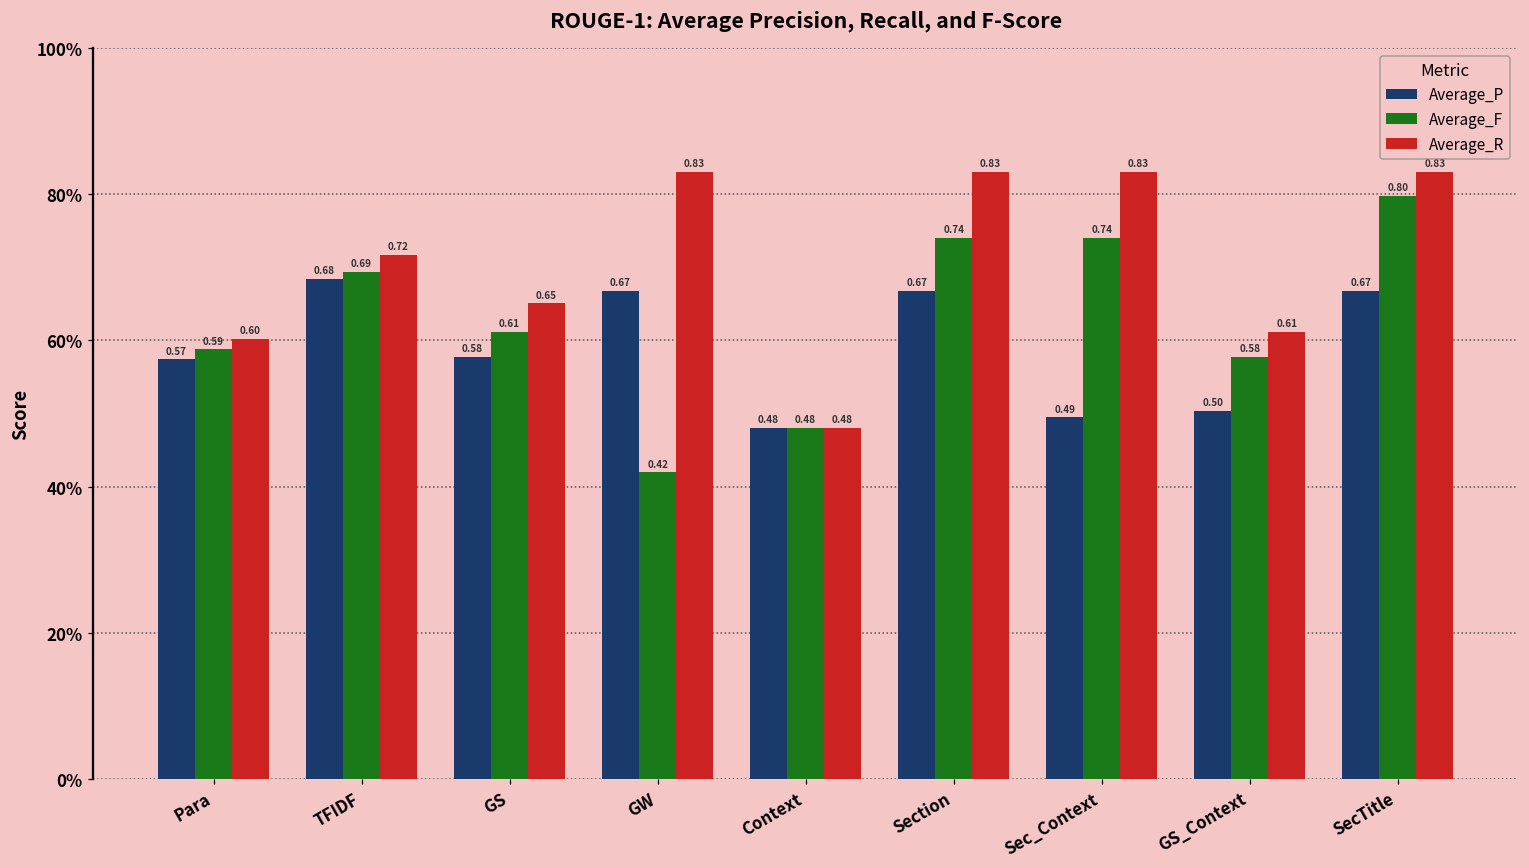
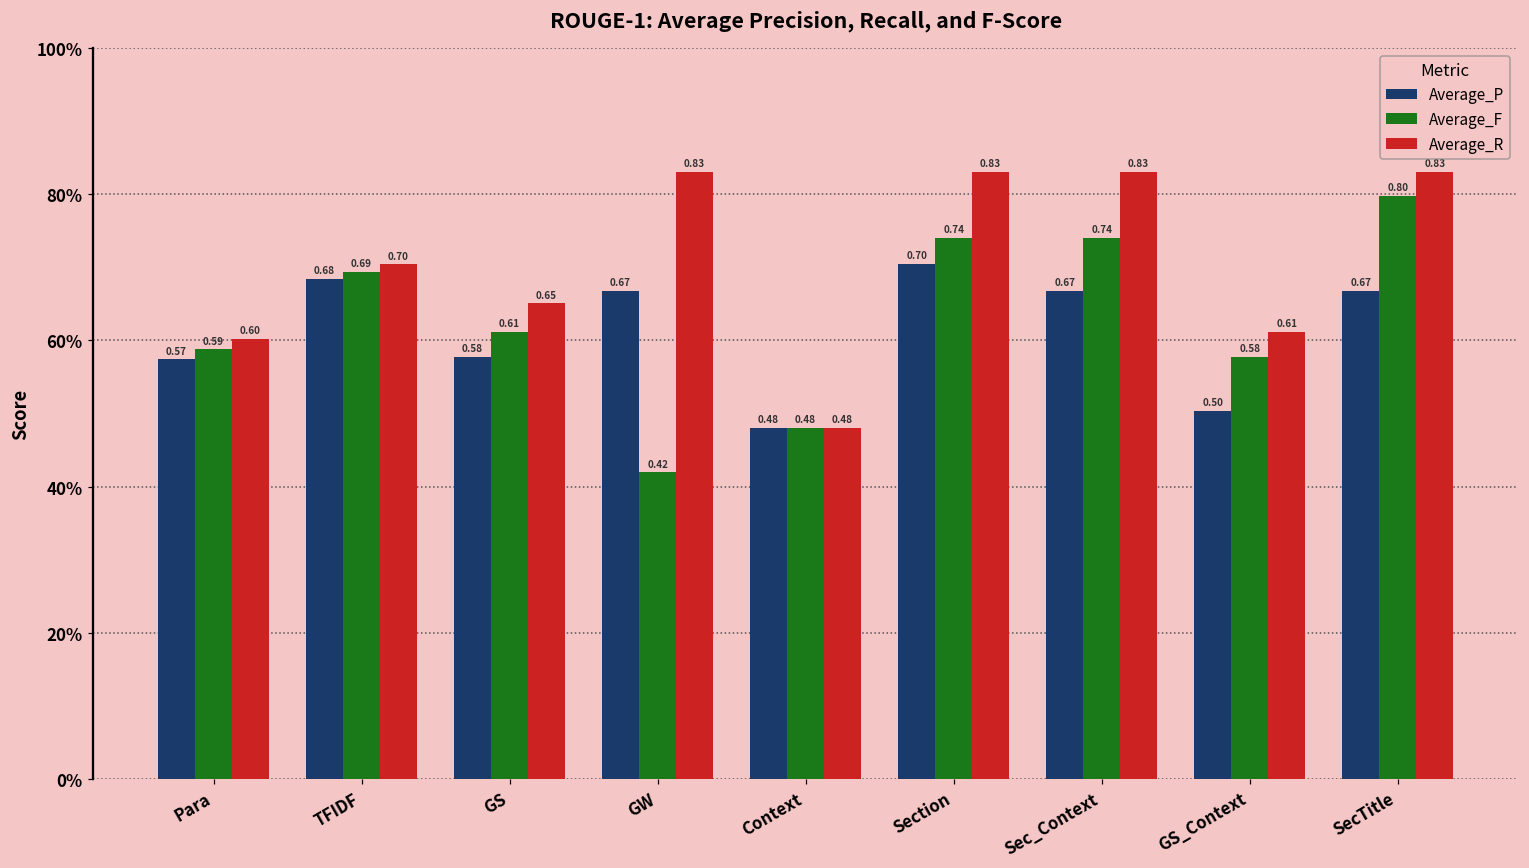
Average_R, TFIDF: 0.72 -> 0.70
Average_P, Section: 0.67 -> 0.70
Average_P, Sec_Context: 0.49 -> 0.67
